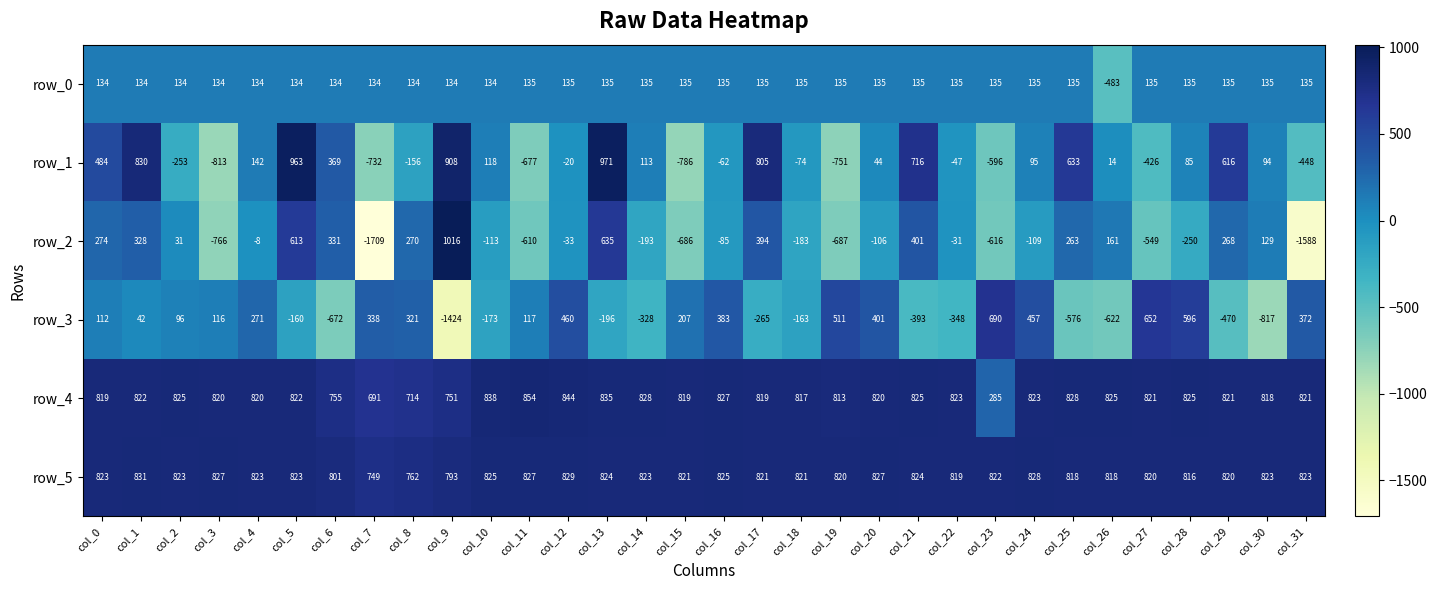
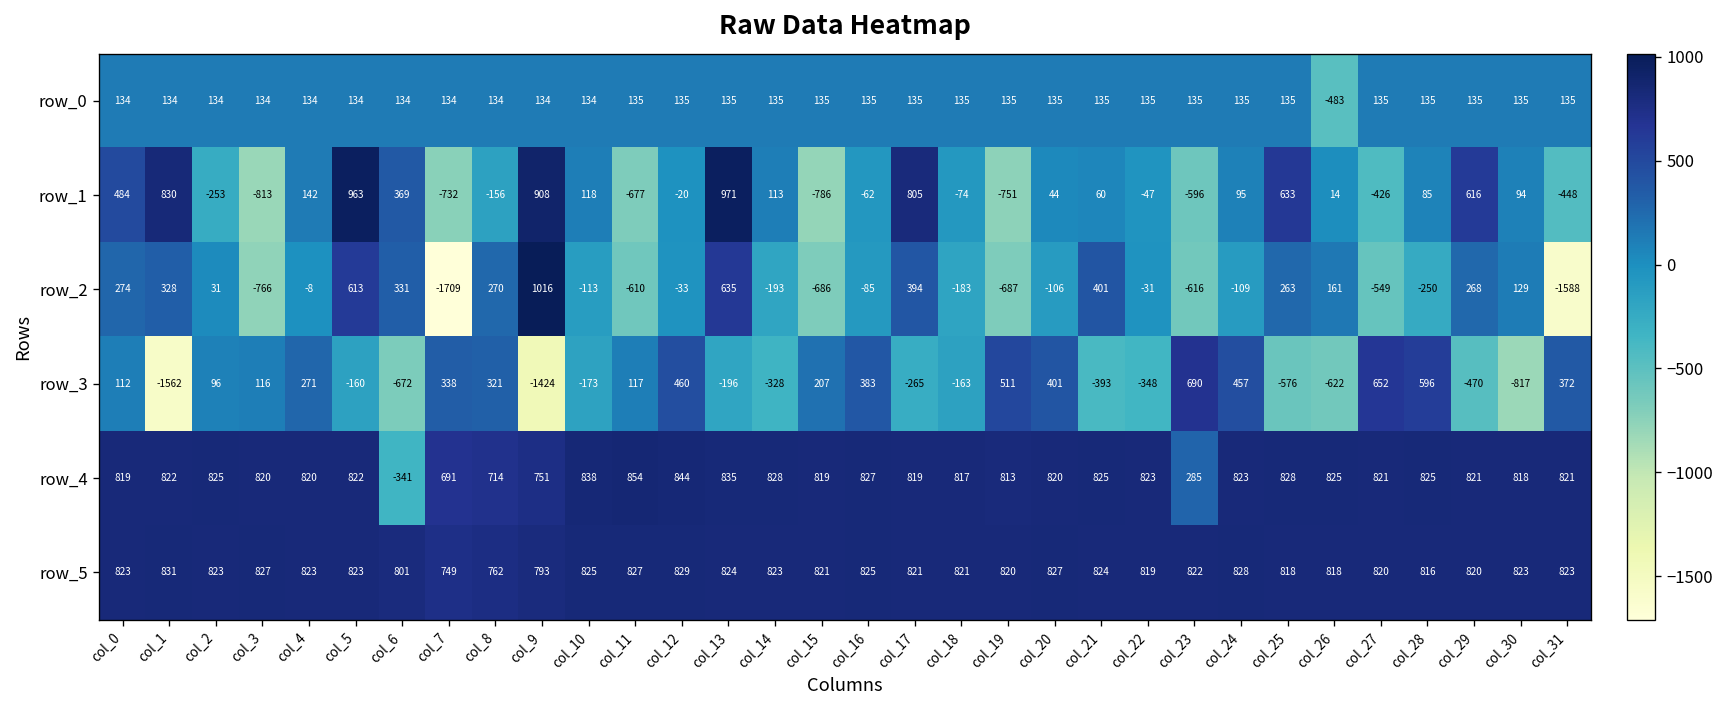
row_1, col_21: 716 -> 60
row_3, col_1: 42 -> -1562
row_4, col_6: 755 -> -341
